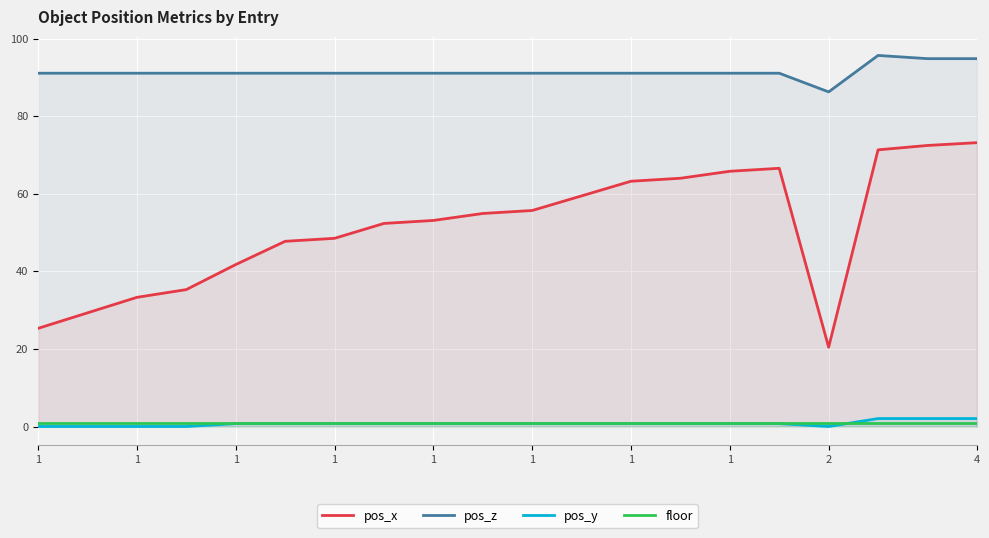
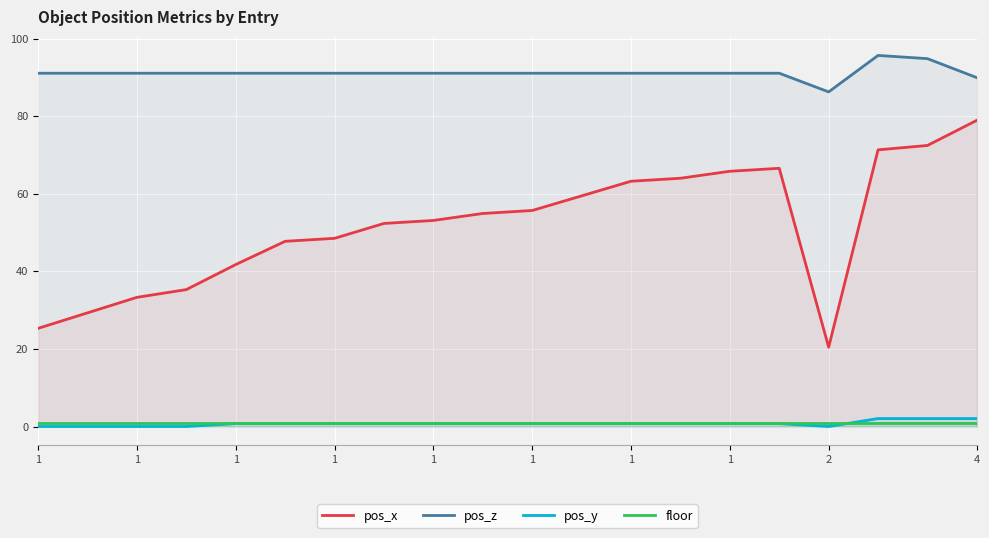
pos_x, 4: 73 -> 79
pos_z, 4: 95 -> 90
